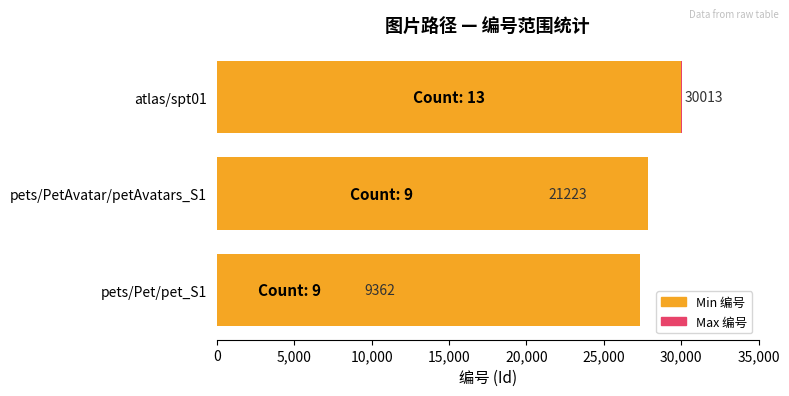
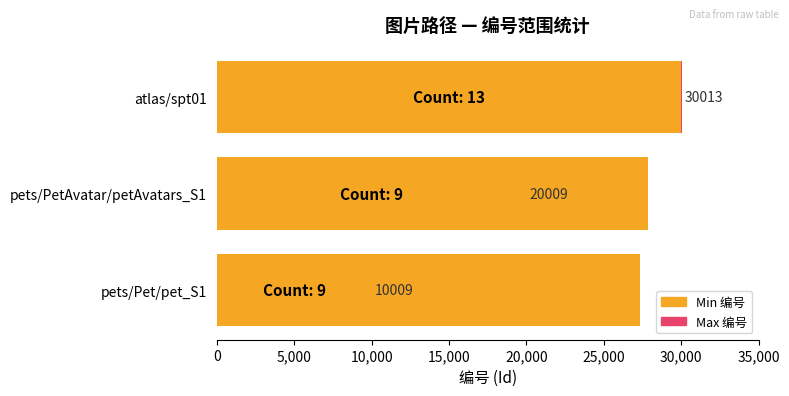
Max 编号, pets/PetAvatar/petAvatars_S1: 21223 -> 20009
Max 编号, pets/Pet/pet_S1: 9362 -> 10009
